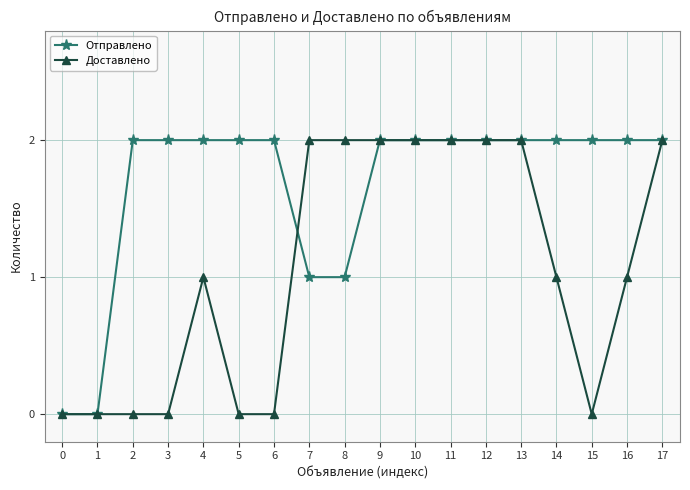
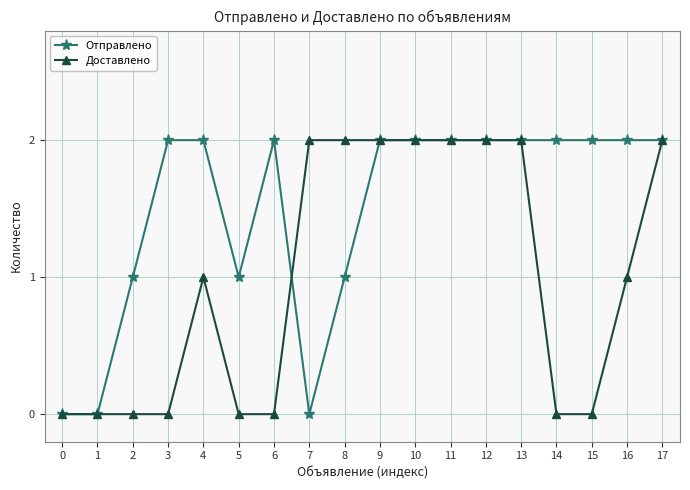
Отправлено, 2: 2 -> 1
Отправлено, 5: 2 -> 1
Отправлено, 7: 1 -> 0
Доставлено, 14: 1 -> 0
